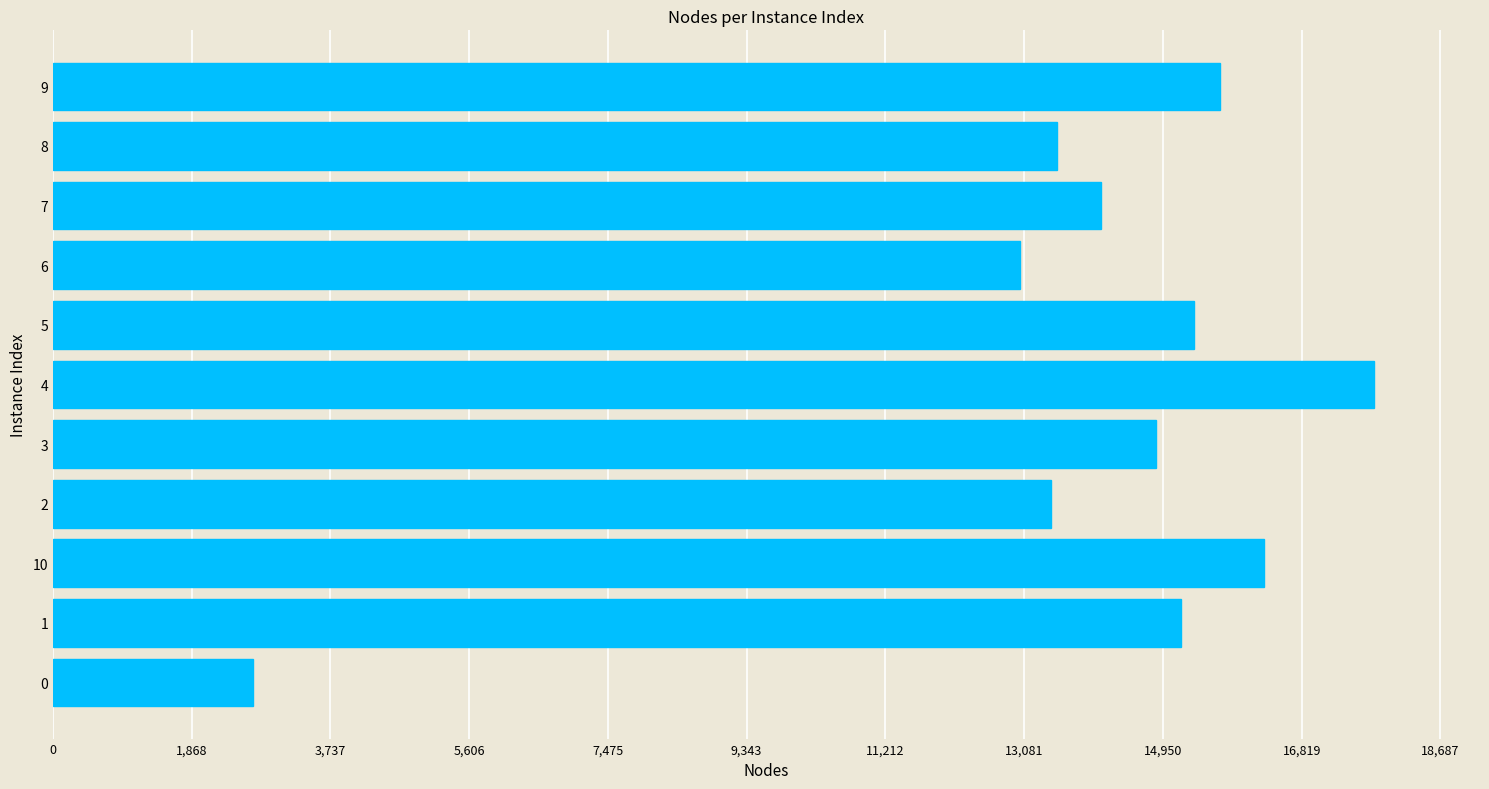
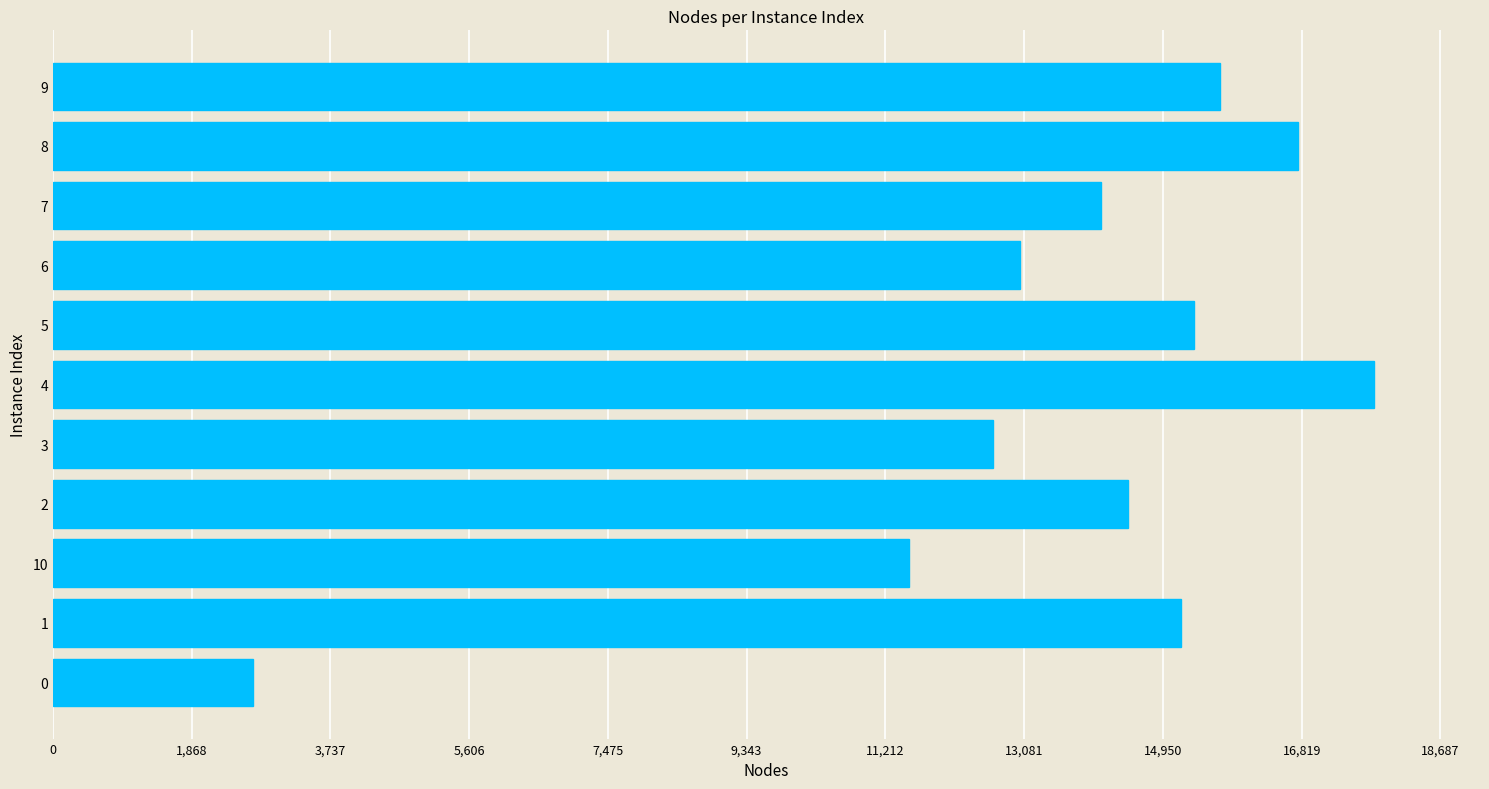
8: 13,500 -> 16,800
3: 14,900 -> 12,700
2: 13,400 -> 14,500
10: 16,300 -> 11,500
